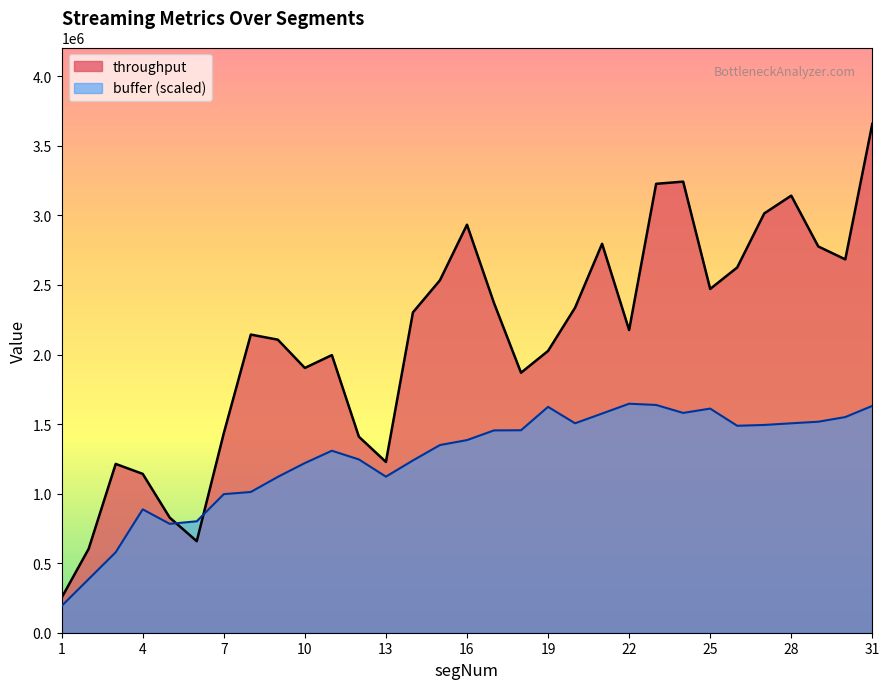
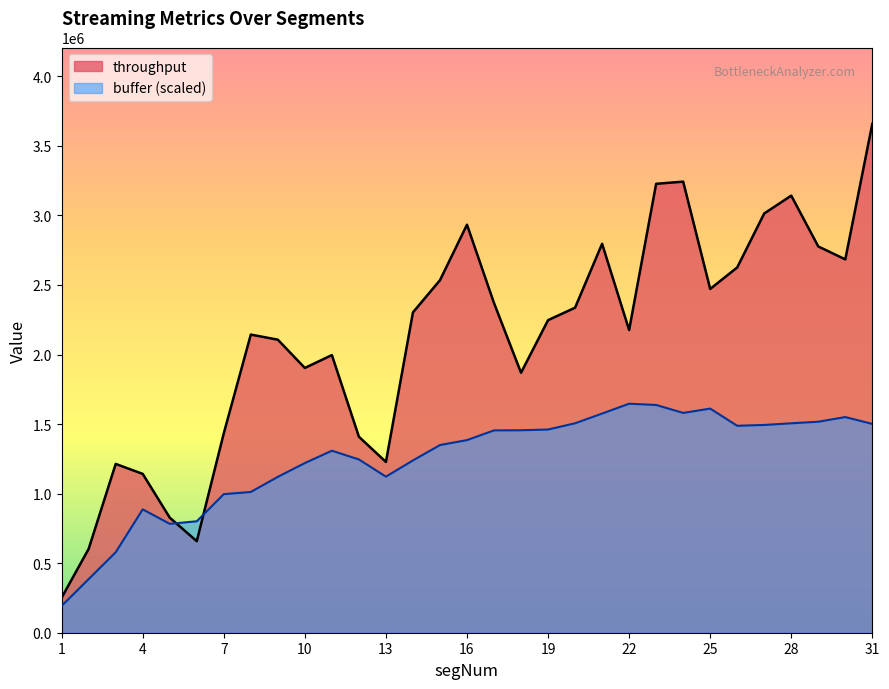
throughput, 19: 2030000 -> 2250000
buffer (scaled), 19: 1620000 -> 1460000
buffer (scaled), 31: 1630000 -> 1500000
